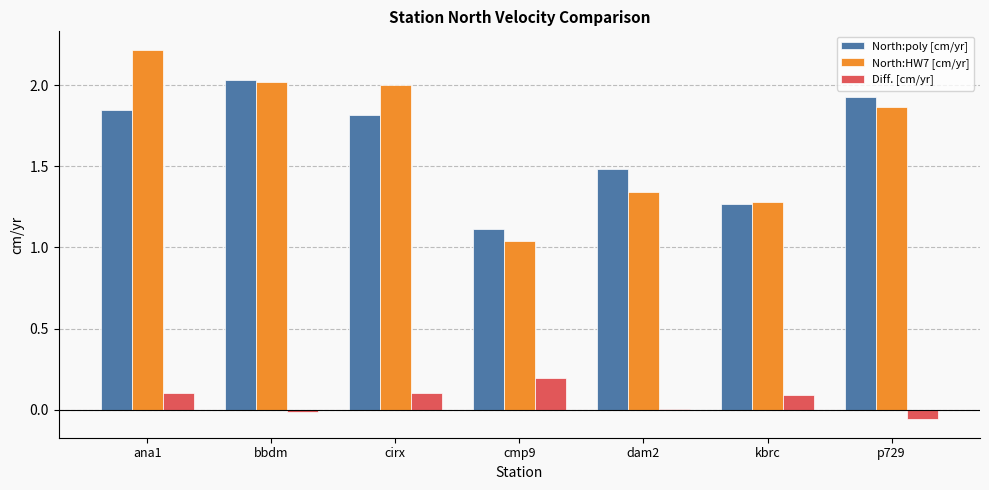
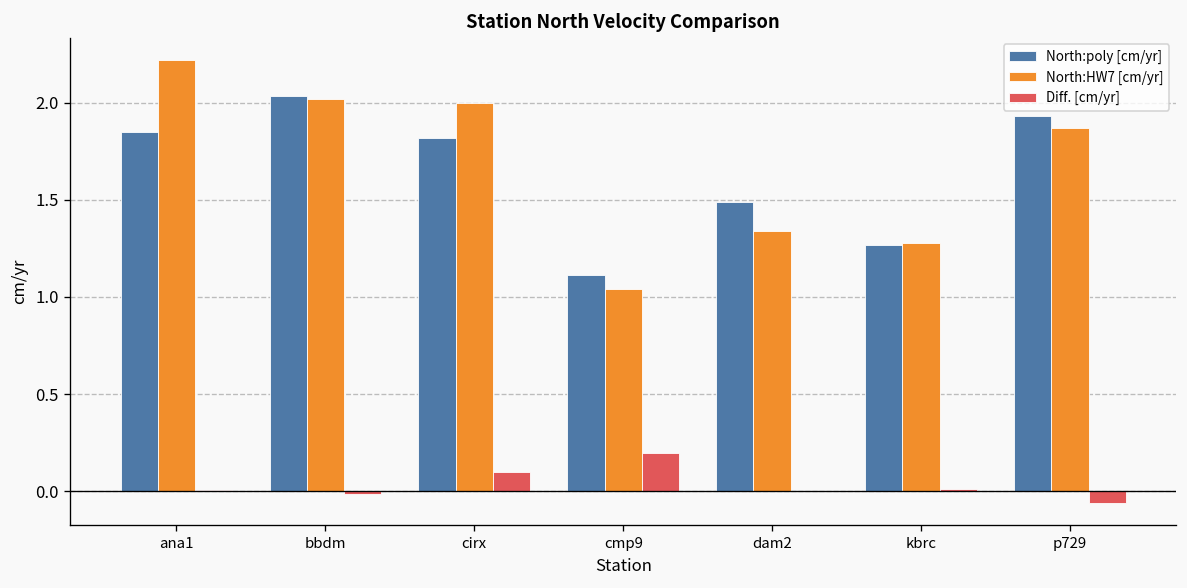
Diff. [cm/yr], ana1: 0.10 -> 0.01
Diff. [cm/yr], kbrc: 0.09 -> 0.01
